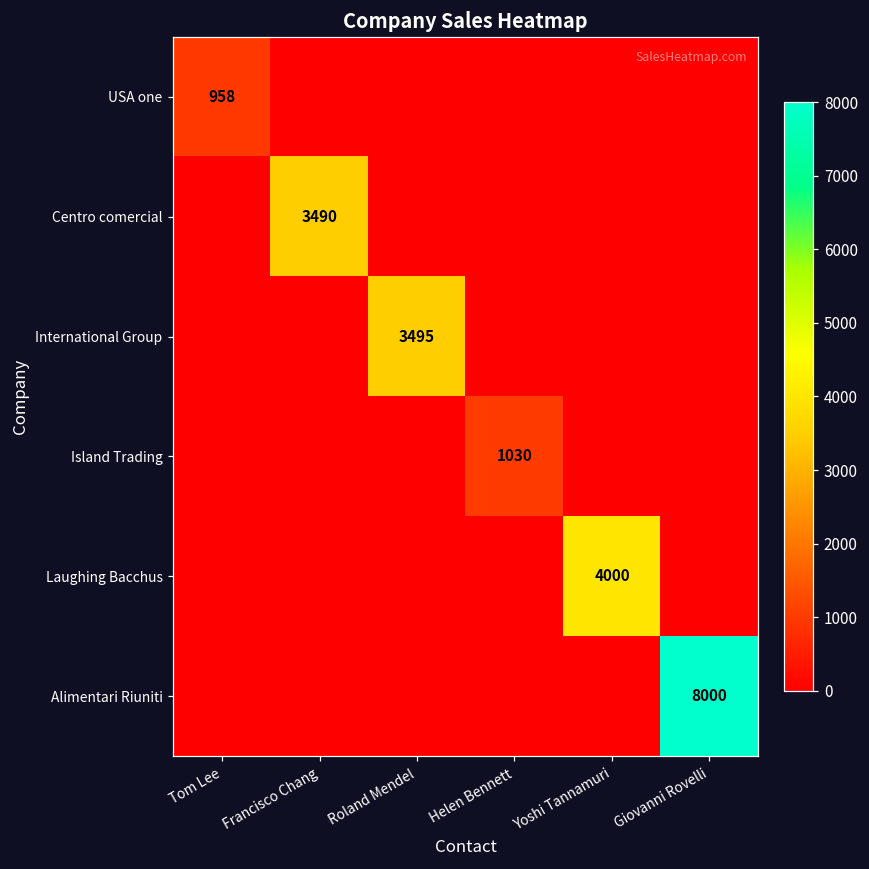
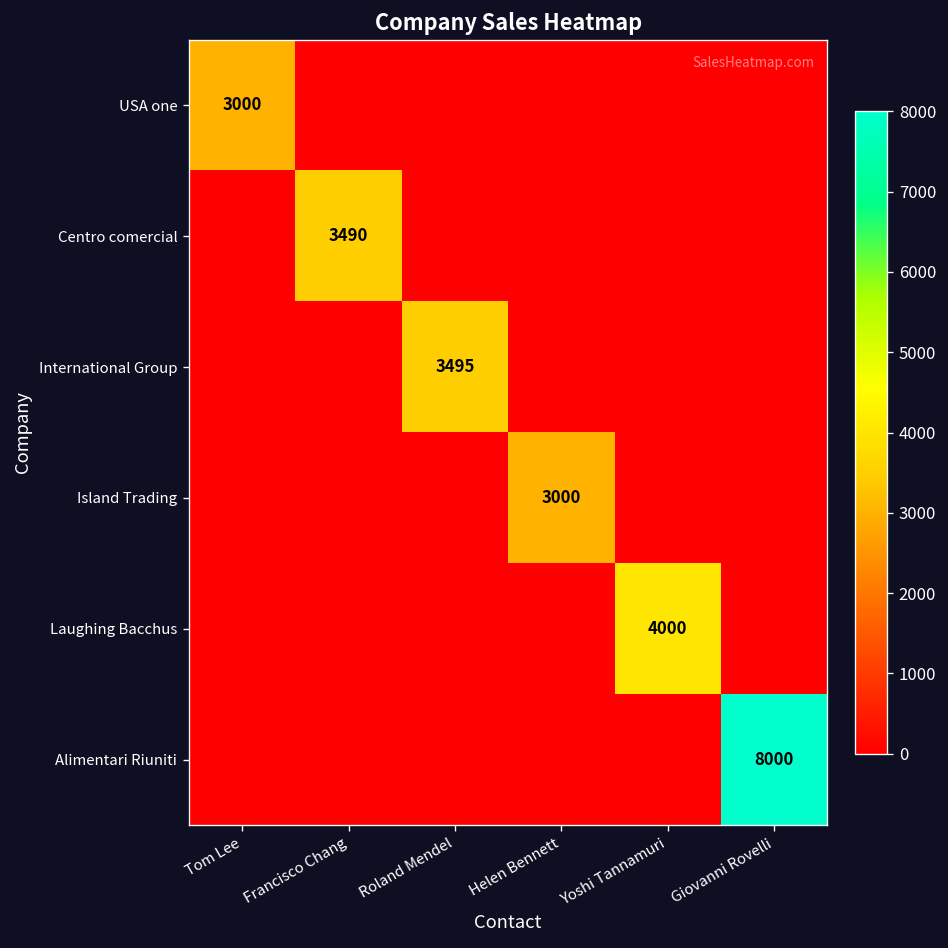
USA one, Tom Lee: 958 -> 3000
Island Trading, Helen Bennett: 1030 -> 3000
